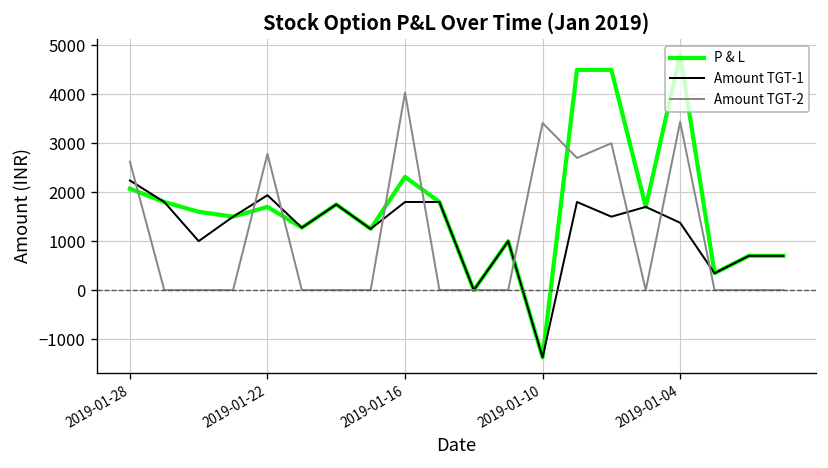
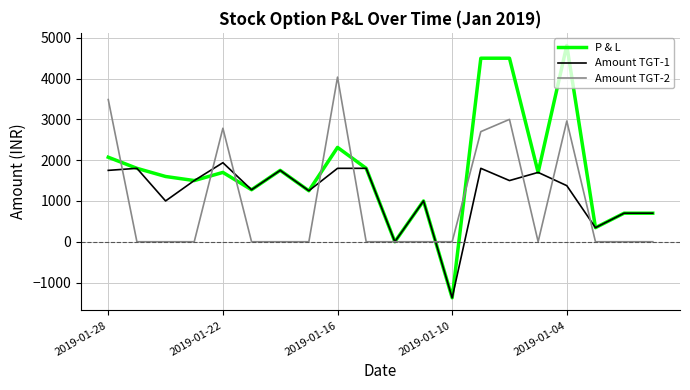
Amount TGT-1, 2019-01-28: 2200 -> 1800
Amount TGT-2, 2019-01-28: 2600 -> 3500
Amount TGT-2, 2019-01-10: 3400 -> 0
Amount TGT-2, 2019-01-04: 3400 -> 3000
